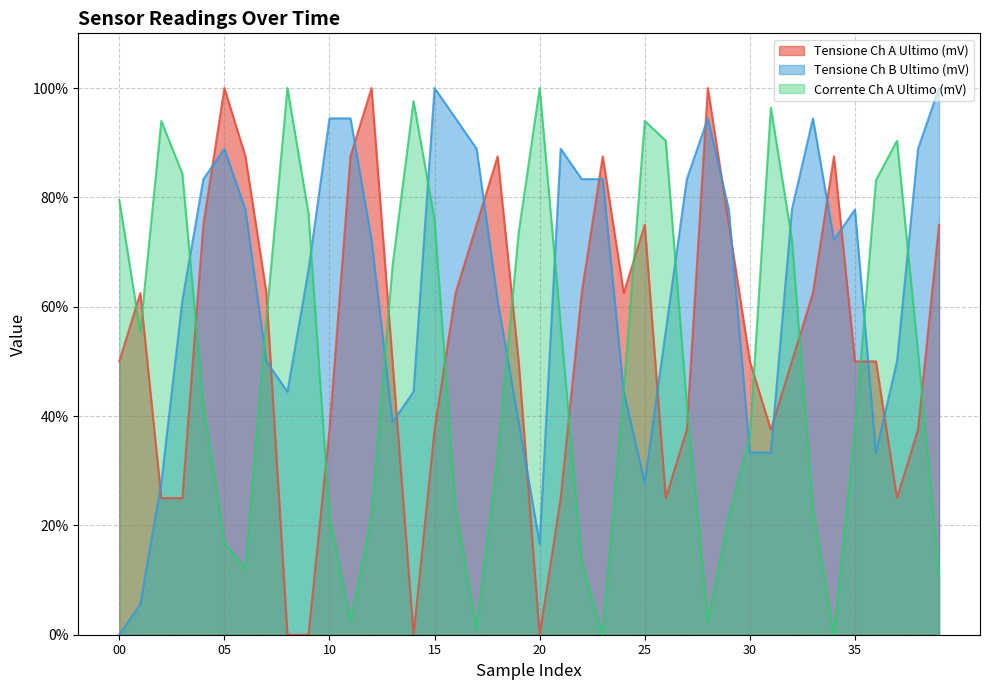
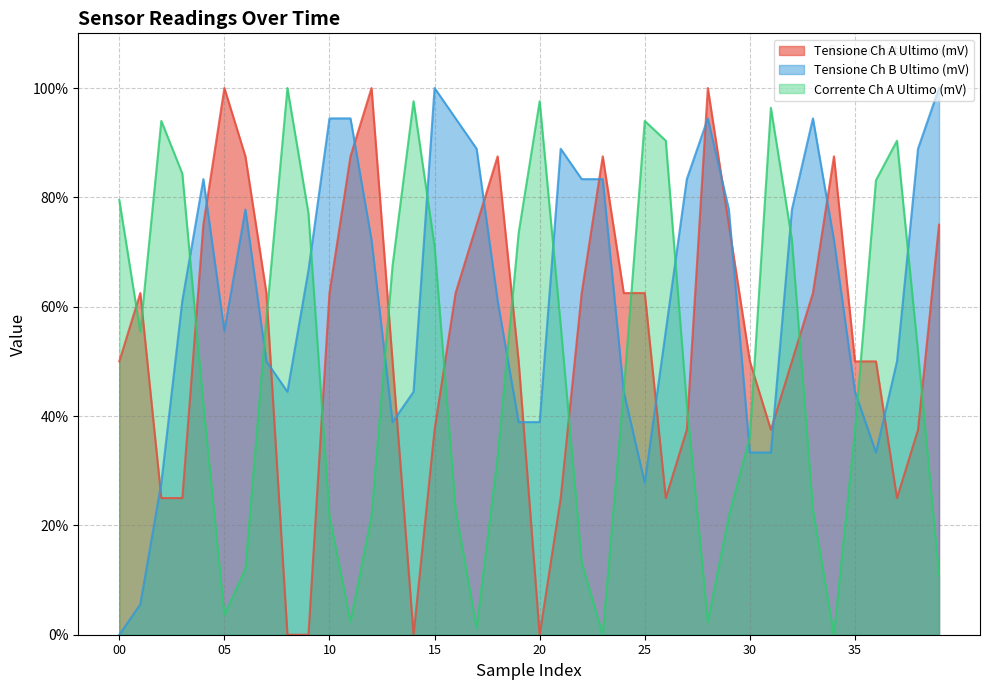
Tensione Ch B Ultimo (mV), 05: 89% -> 56%
Corrente Ch A Ultimo (mV), 05: 17% -> 4%
Tensione Ch A Ultimo (mV), 10: 37% -> 63%
Corrente Ch A Ultimo (mV), 15: 76% -> 71%
Tensione Ch B Ultimo (mV), 20: 17% -> 39%
Corrente Ch A Ultimo (mV), 20: 100% -> 98%
Tensione Ch A Ultimo (mV), 25: 75% -> 63%
Tensione Ch B Ultimo (mV), 35: 78% -> 44%
